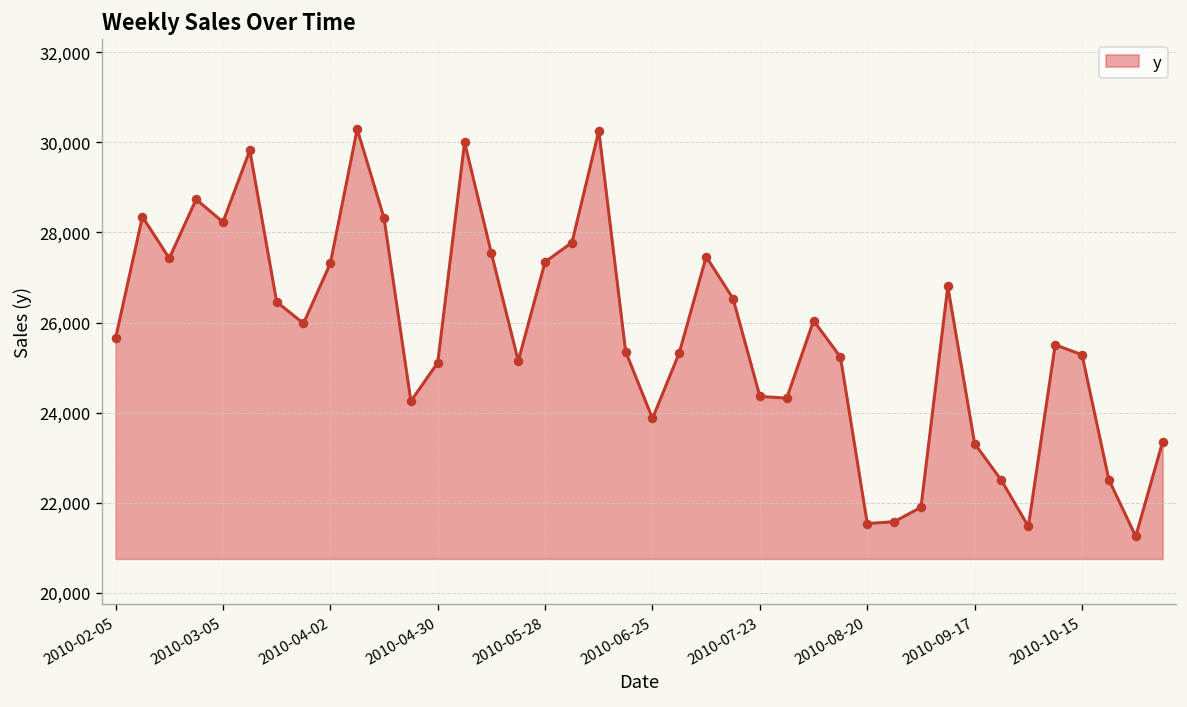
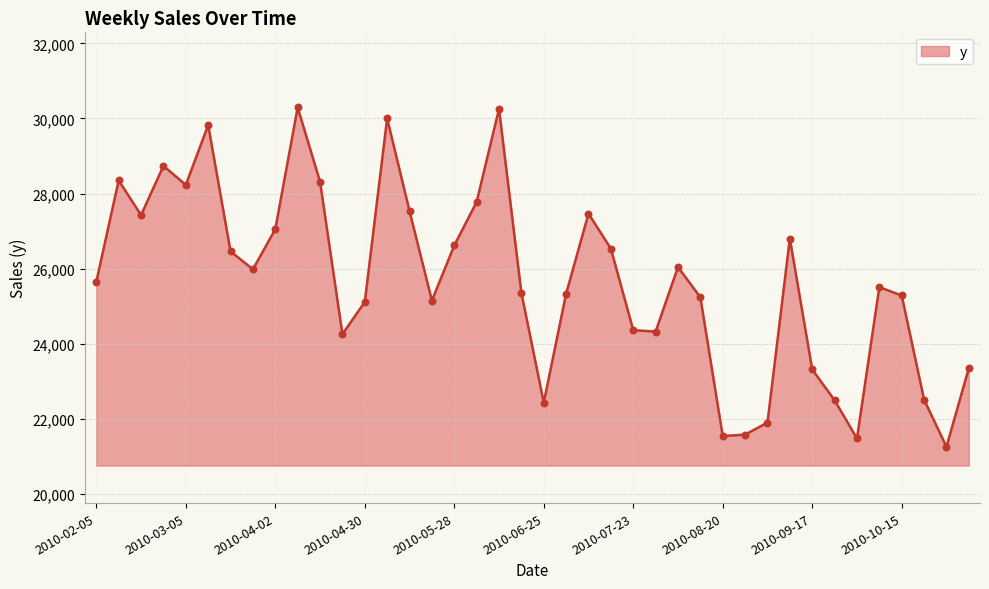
2010-04-02: 27,300 -> 27,000
2010-05-28: 27,300 -> 26,600
2010-06-25: 23,900 -> 22,400
